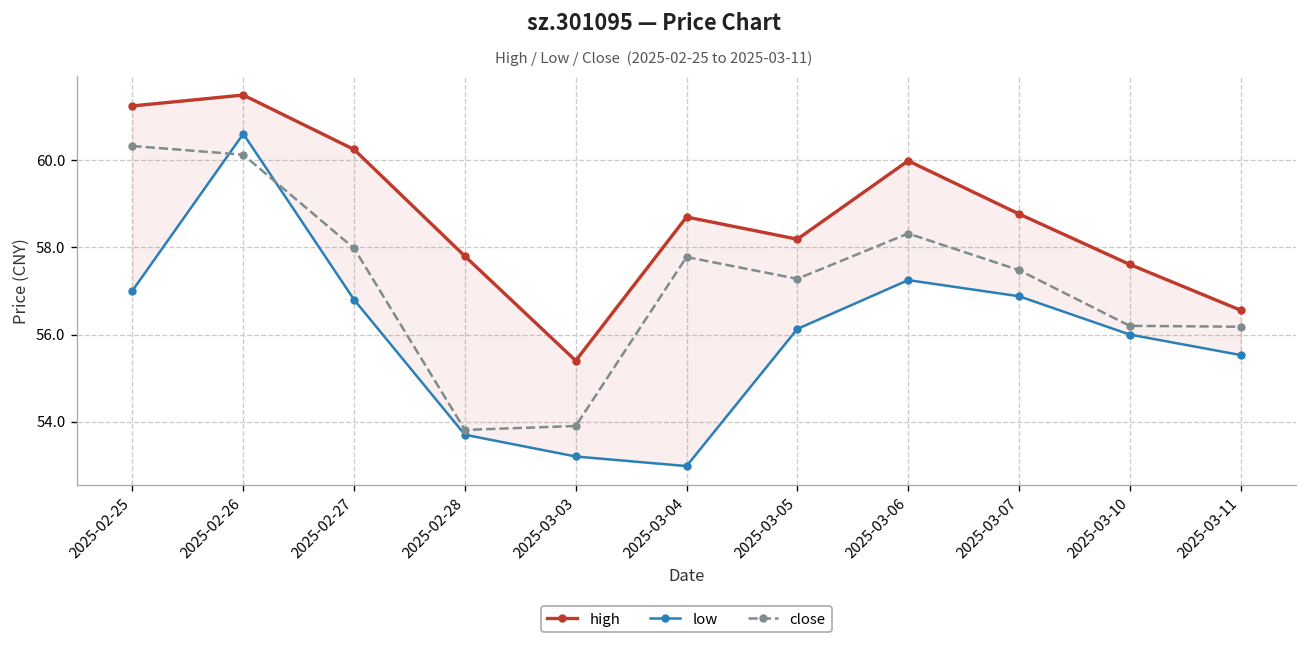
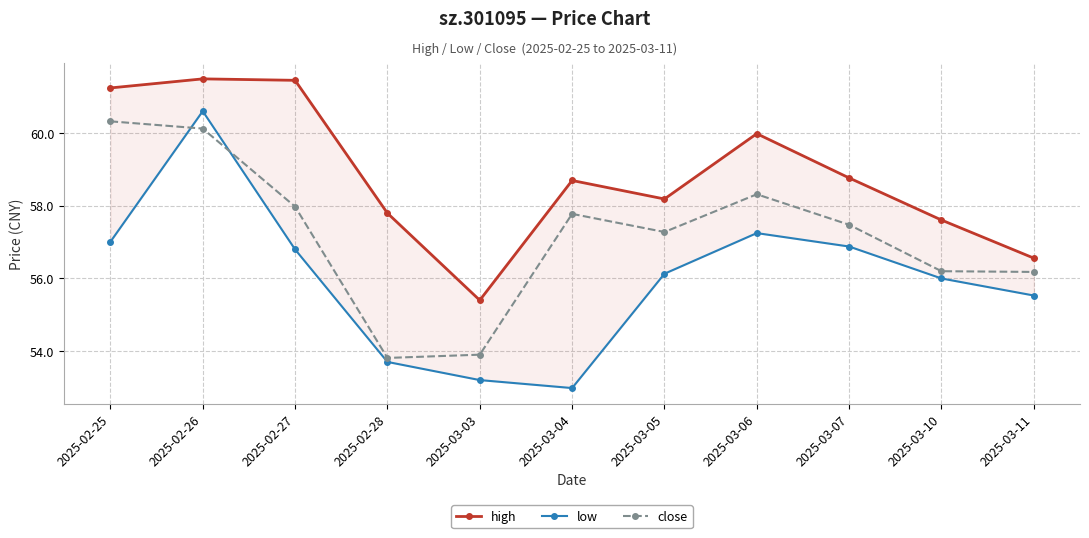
high, 2025-02-27: 60.3 -> 61.5
